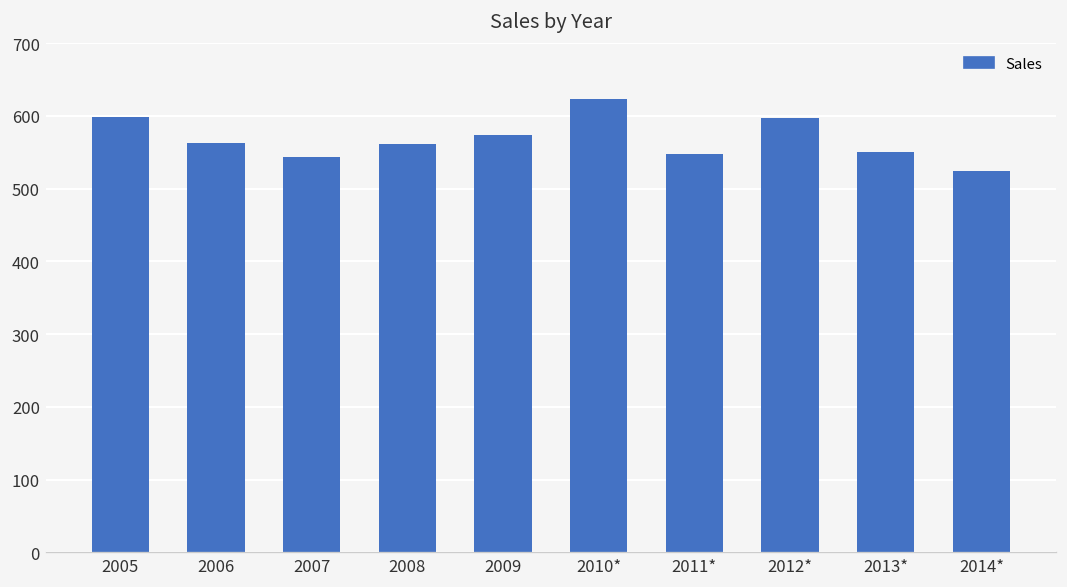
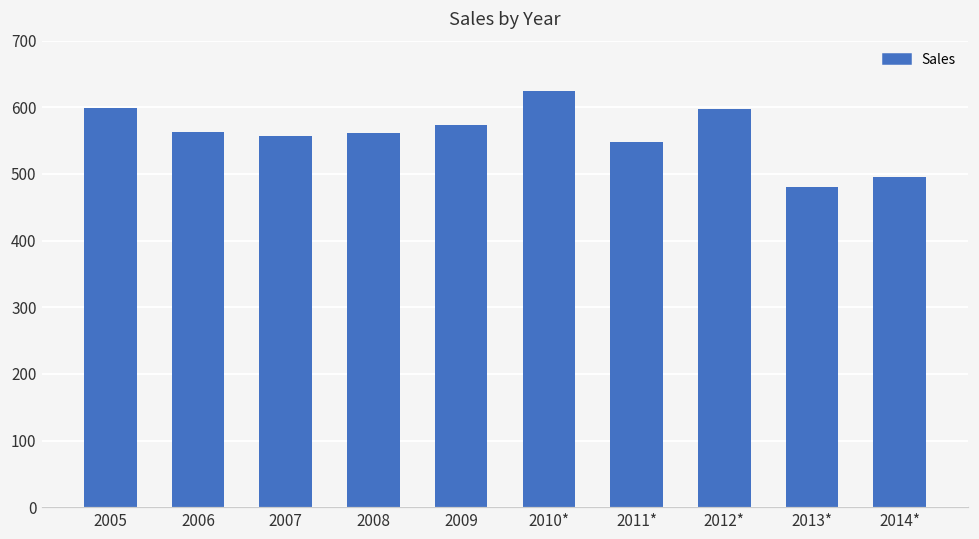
2007: 540 -> 560
2013*: 550 -> 480
2014*: 520 -> 500
